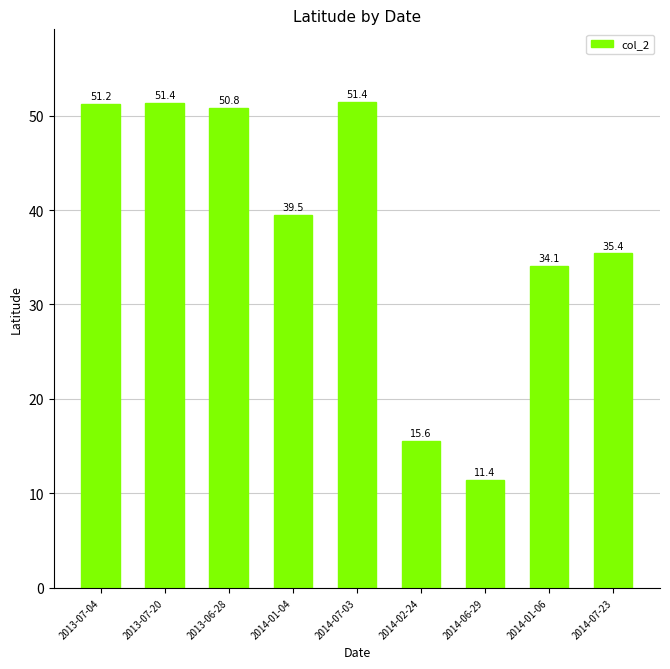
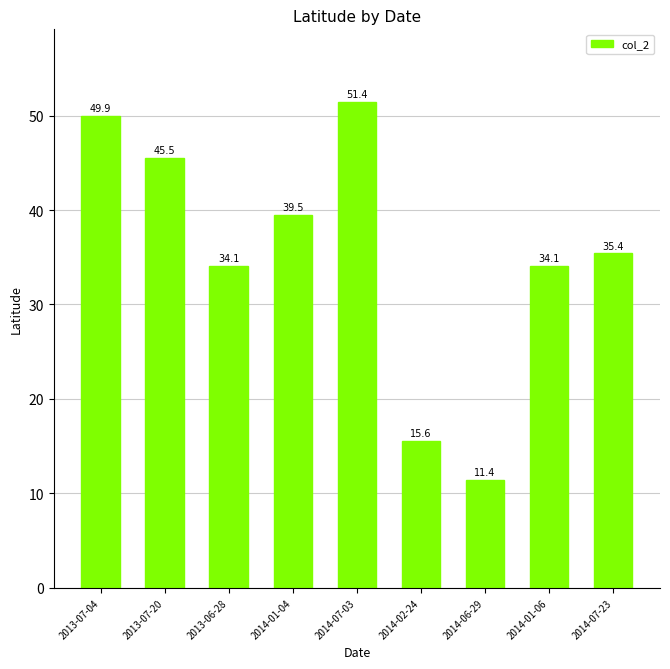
2013-07-04: 51.2 -> 49.9
2013-07-20: 51.4 -> 45.5
2013-06-28: 50.8 -> 34.1
